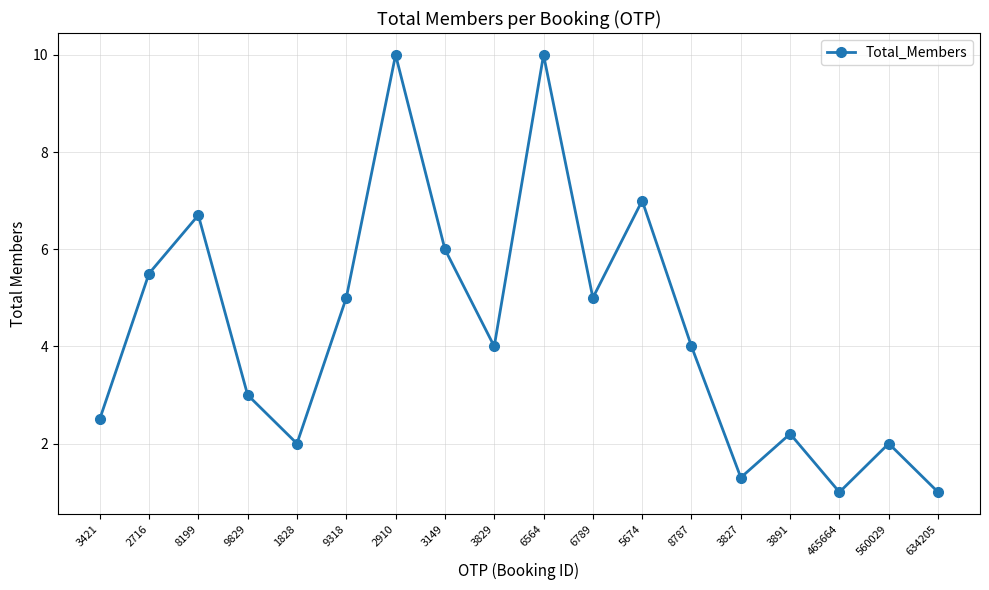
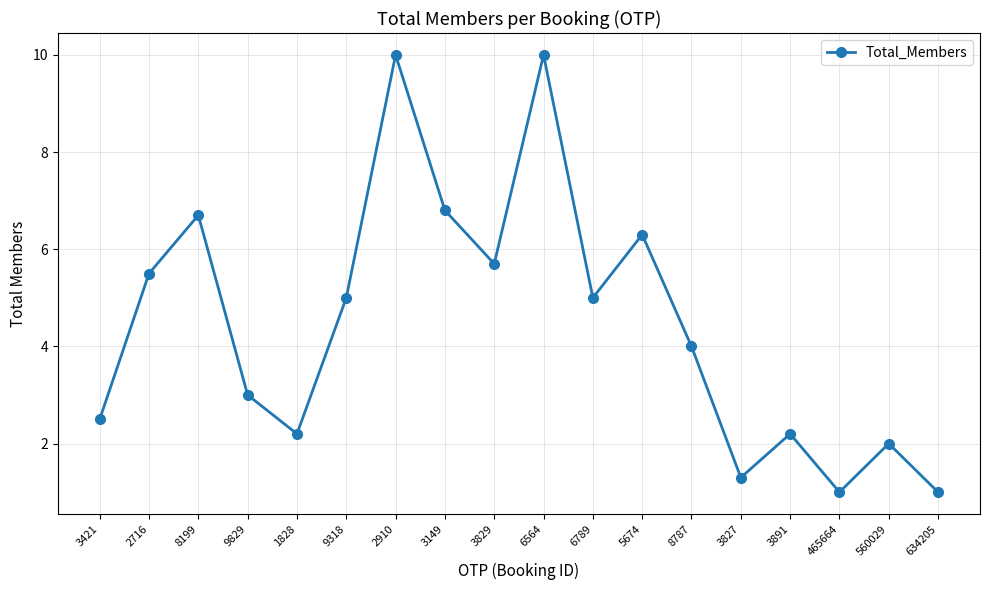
1828: 2.0 -> 2.2
3149: 6.0 -> 6.8
3829: 4.0 -> 5.7
5674: 7.0 -> 6.3
